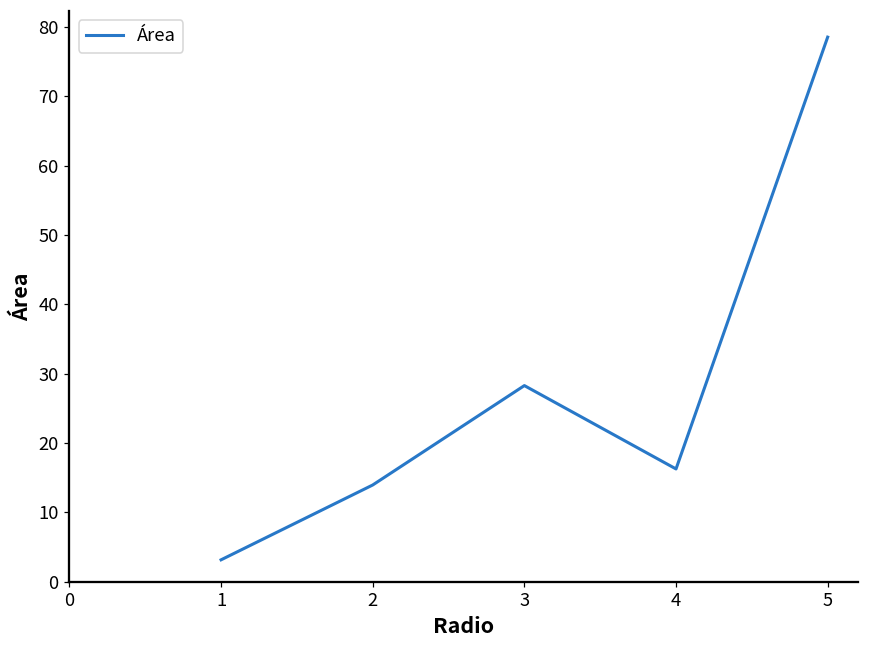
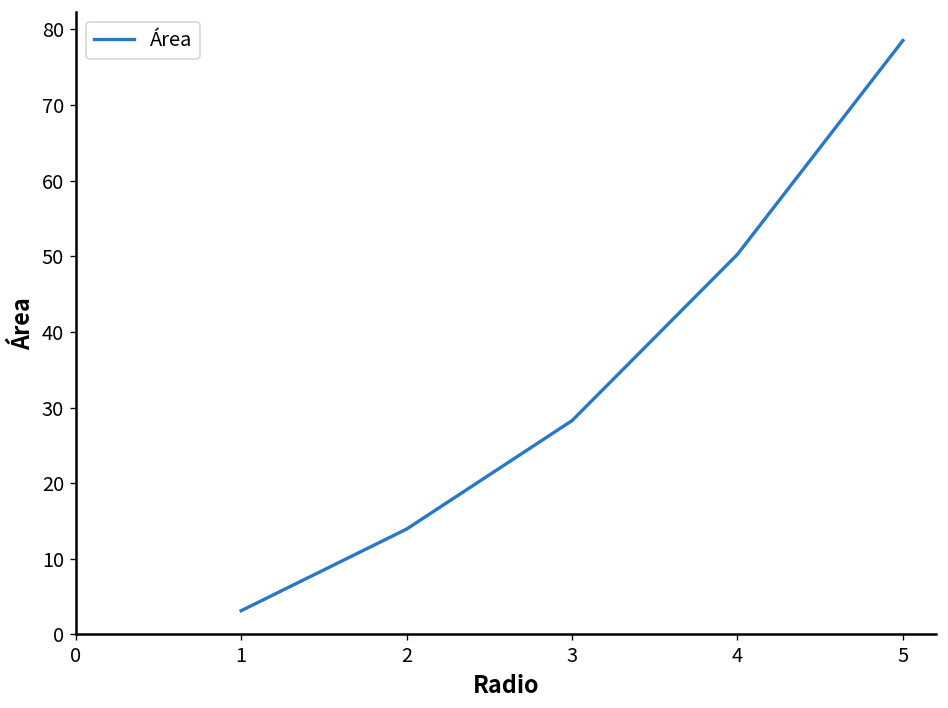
4: 16 -> 50
